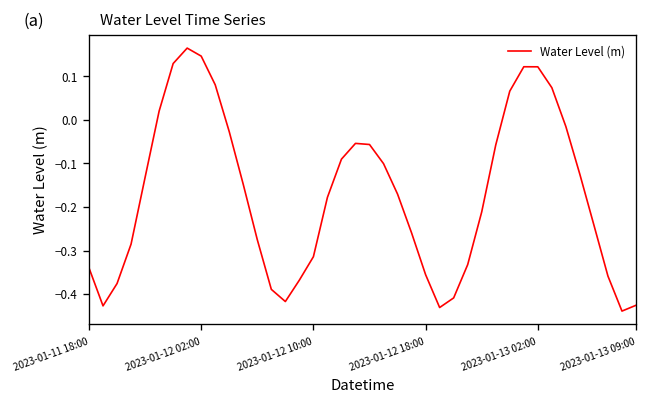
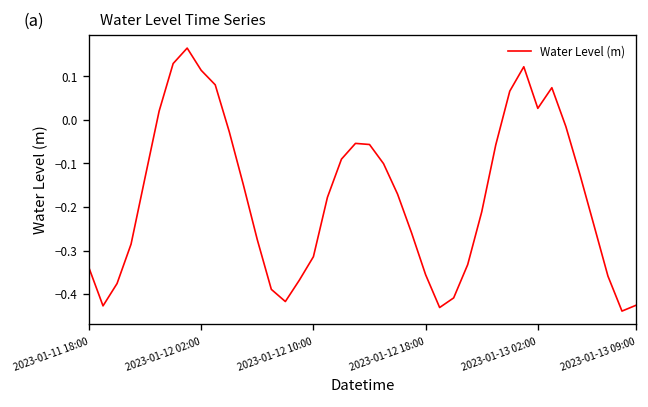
2023-01-12 02:00: 0.15 -> 0.11
2023-01-13 02:00: 0.12 -> 0.03
